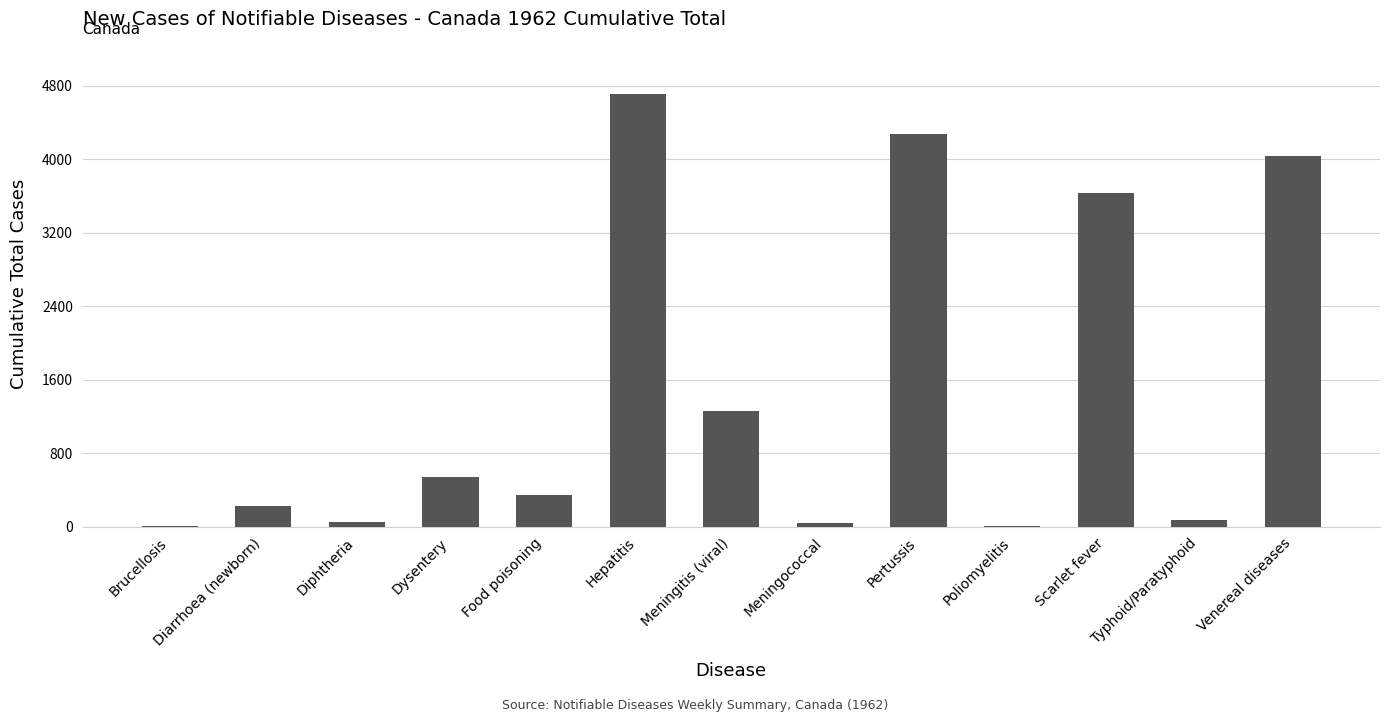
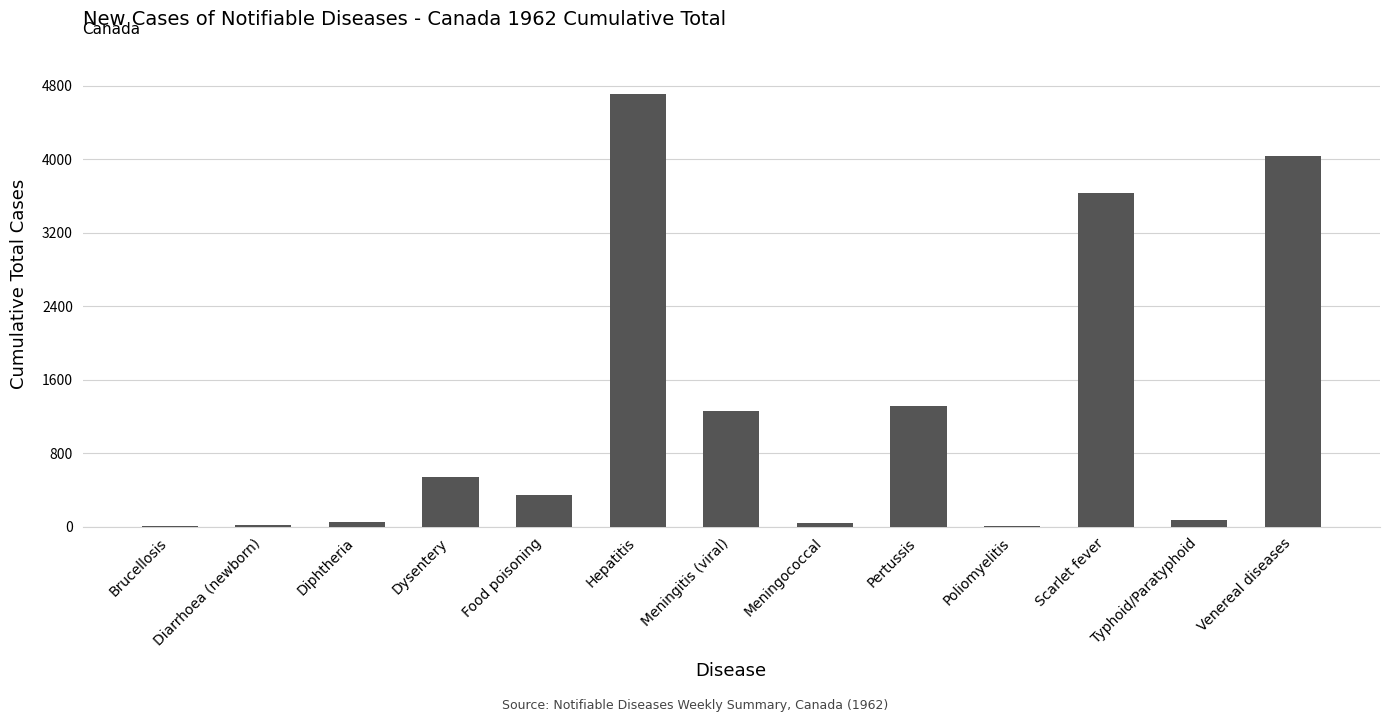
Diarrhoea (newborn): 200 -> 0
Pertussis: 4300 -> 1300
